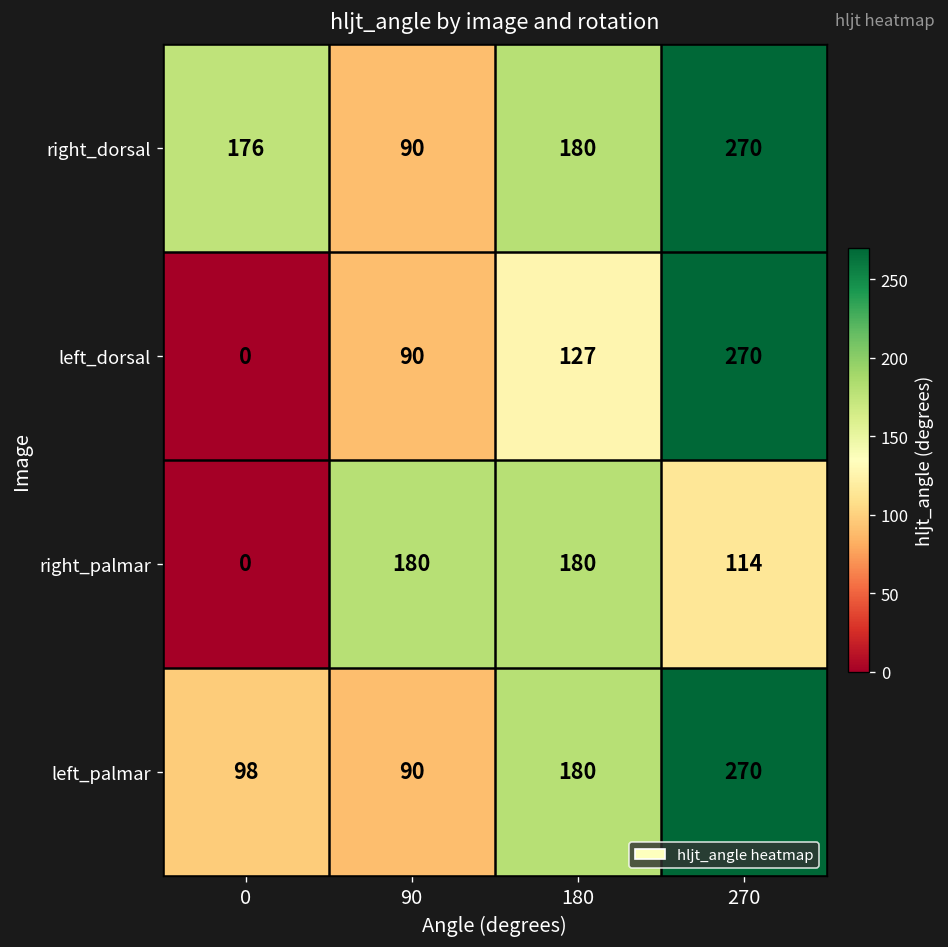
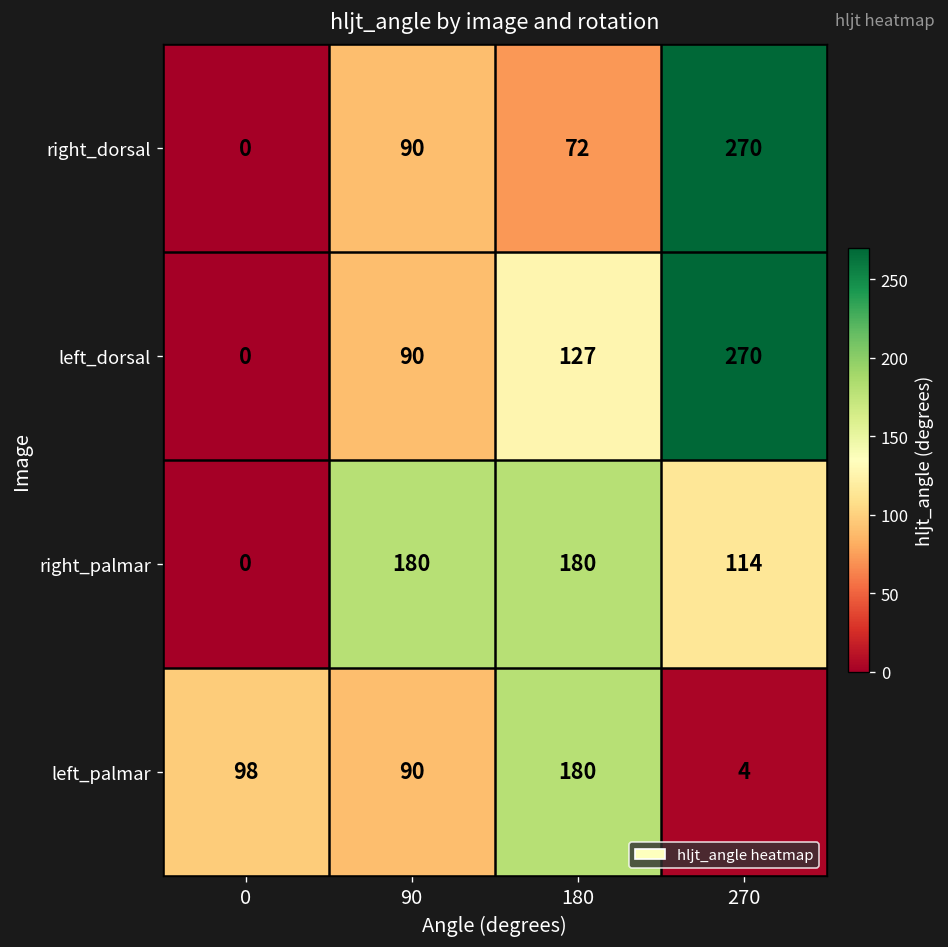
right_dorsal, 0: 176 -> 0
right_dorsal, 180: 180 -> 72
left_palmar, 270: 270 -> 4
